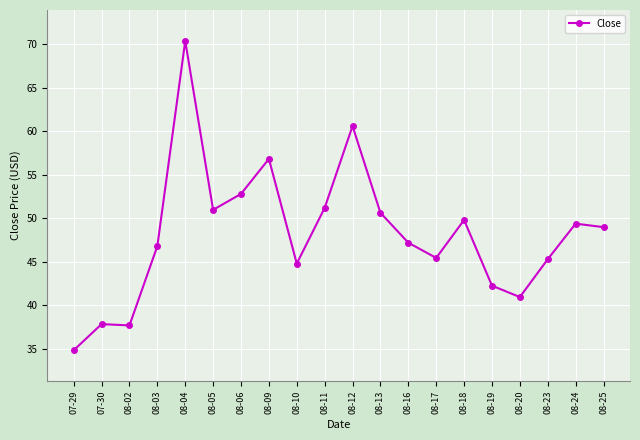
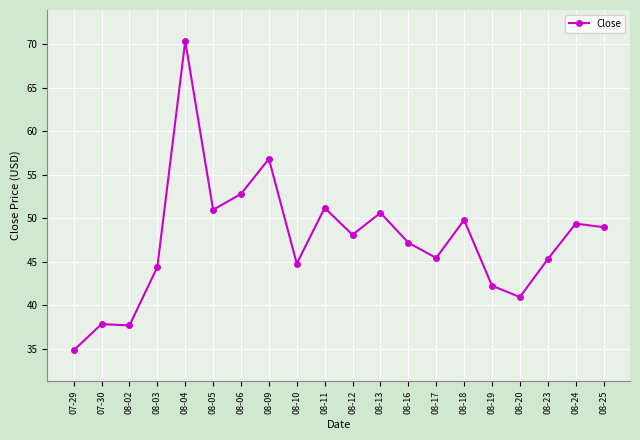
08-03: 47 -> 44
08-12: 61 -> 48
